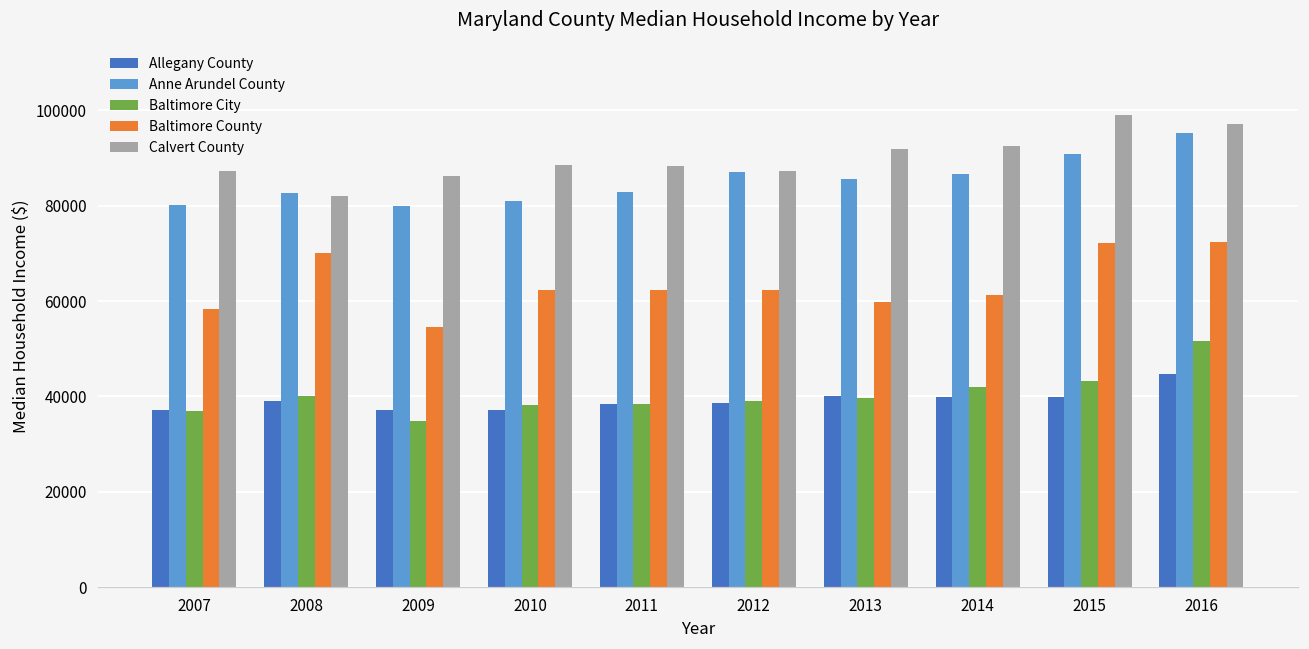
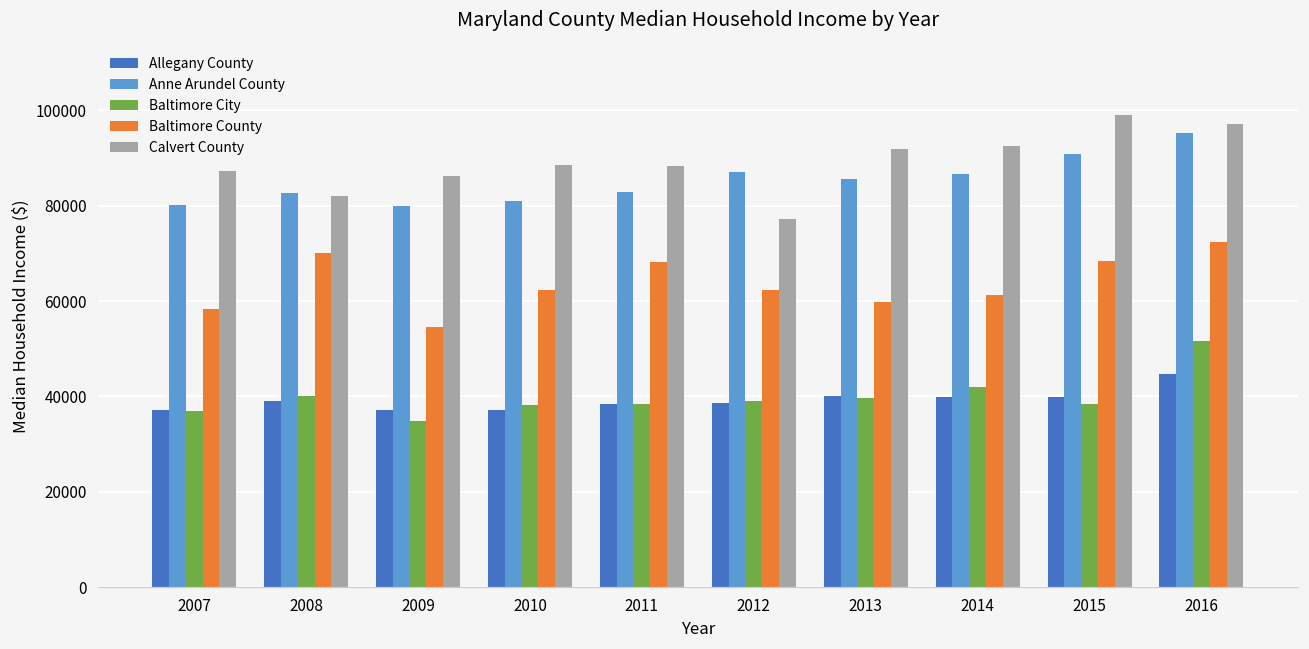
Baltimore County, 2011: 62000 -> 68000
Calvert County, 2012: 87000 -> 77000
Baltimore City, 2015: 43000 -> 38000
Baltimore County, 2015: 72000 -> 68000
